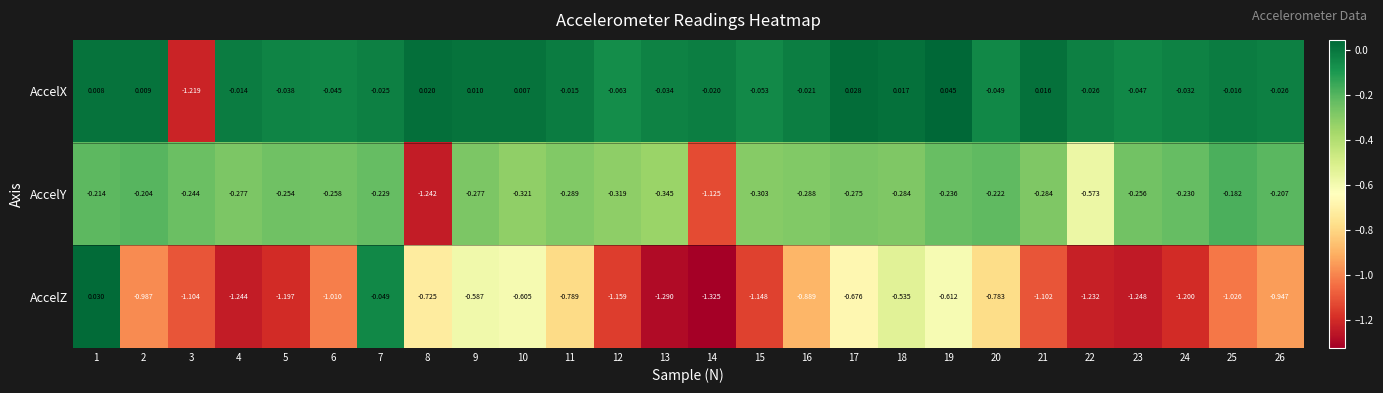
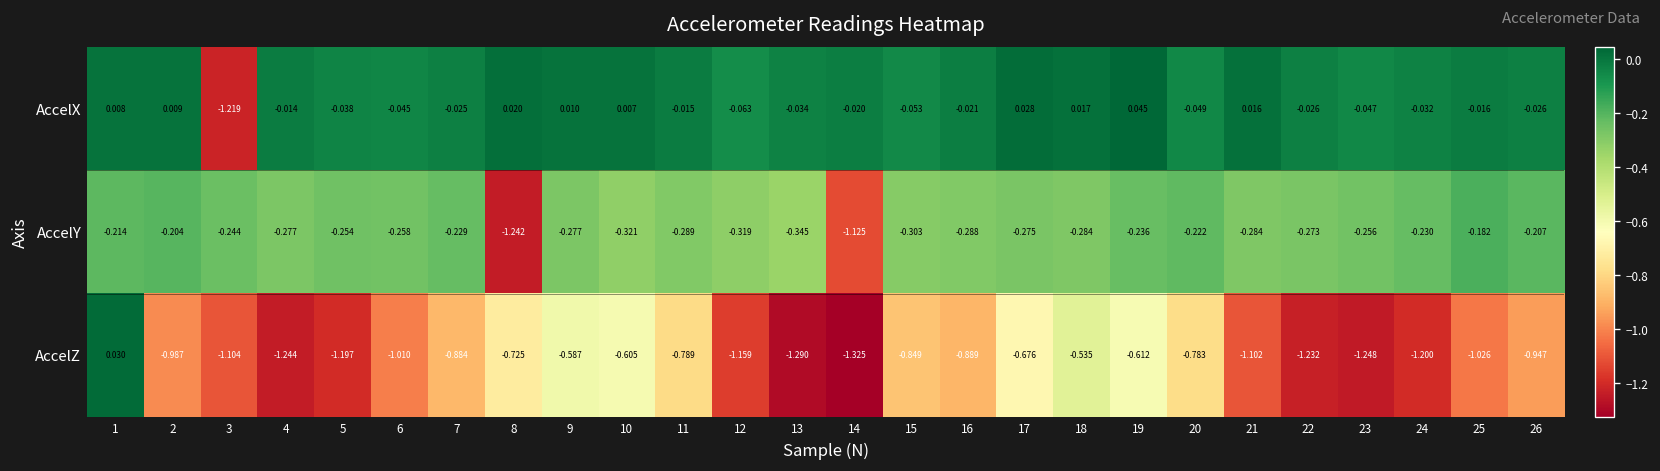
AccelY, 22: -0.573 -> -0.273
AccelZ, 7: -0.049 -> -0.884
AccelZ, 15: -1.148 -> -0.849
